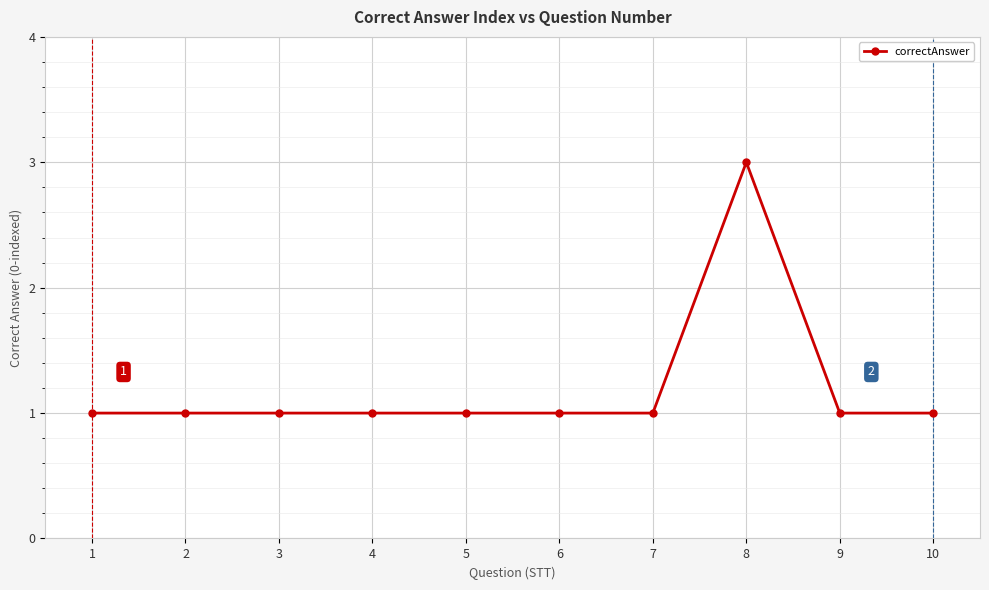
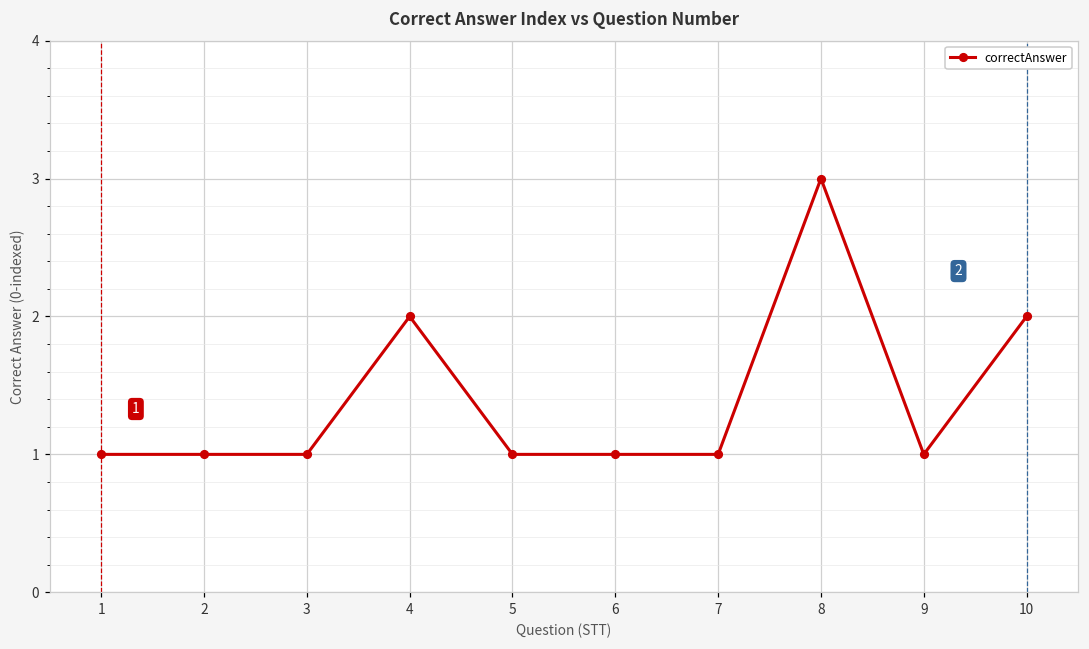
4: 1 -> 2
10: 1 -> 2
